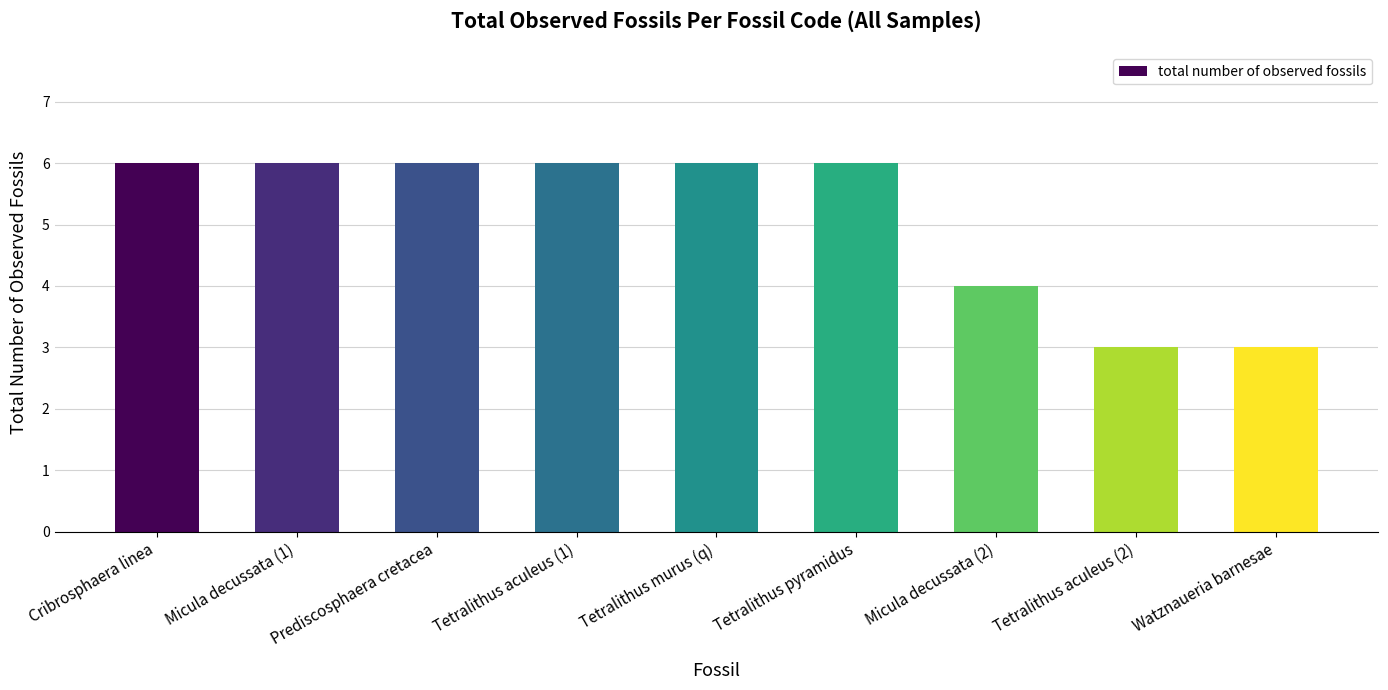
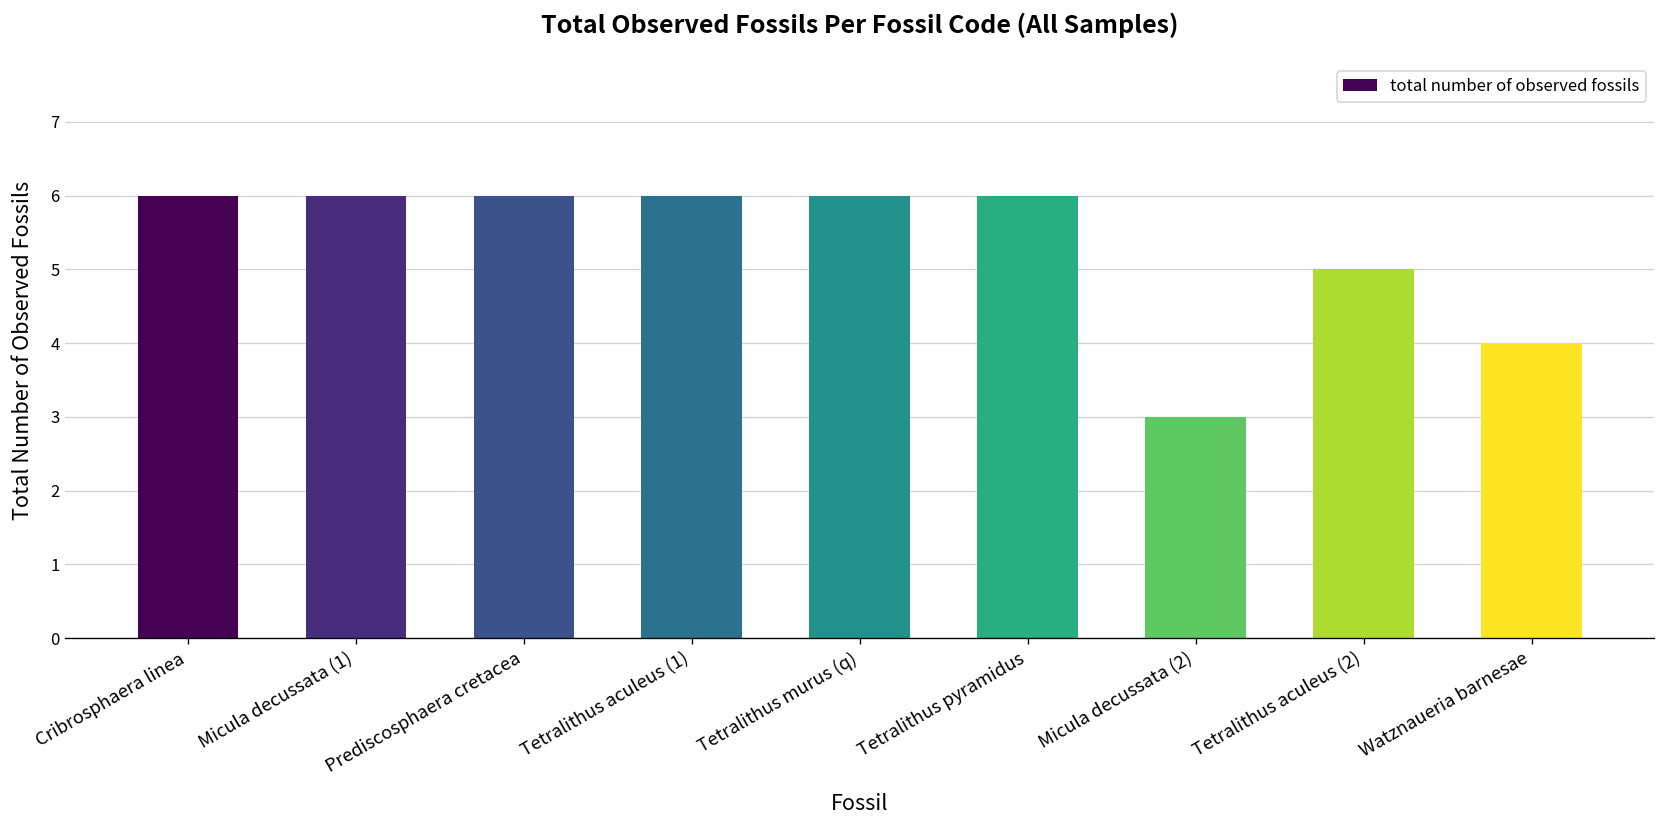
Micula decussata (2): 4 -> 3
Tetralithus aculeus (2): 3 -> 5
Watznaueria barnesae: 3 -> 4
